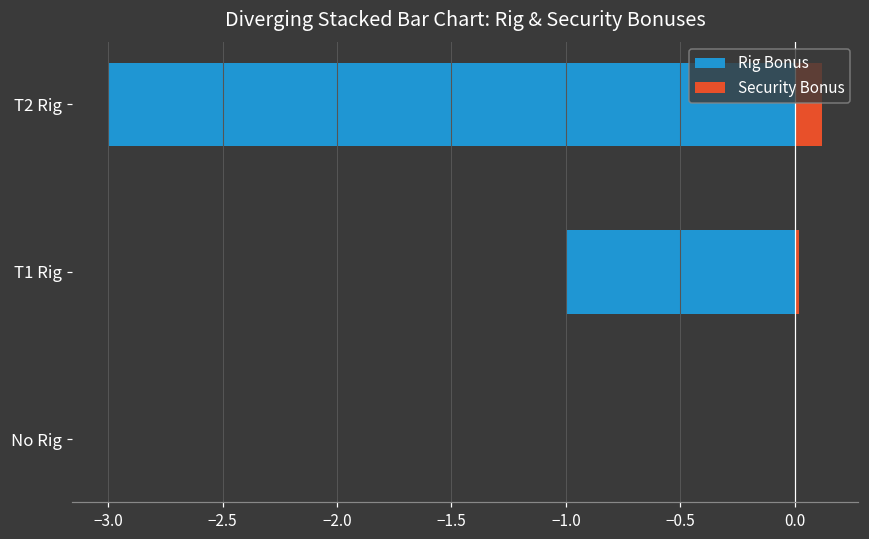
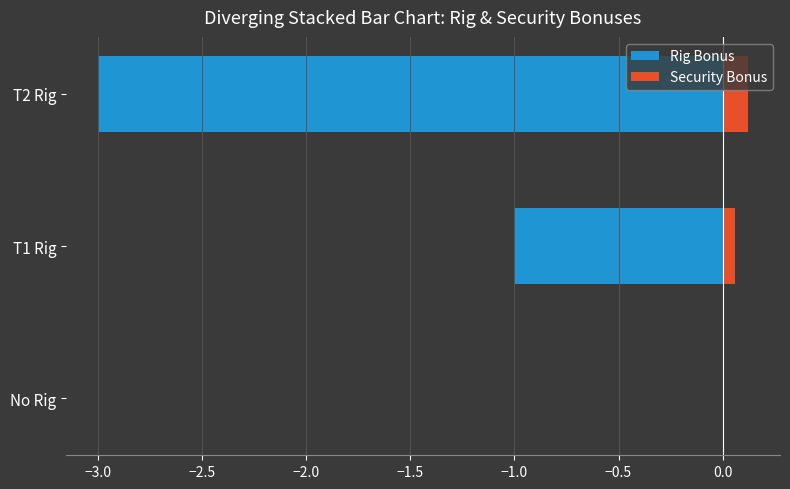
Security Bonus, T1 Rig: 0.02 -> 0.06
